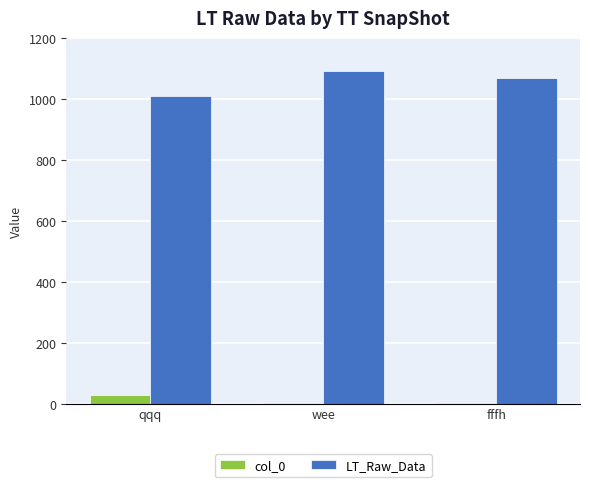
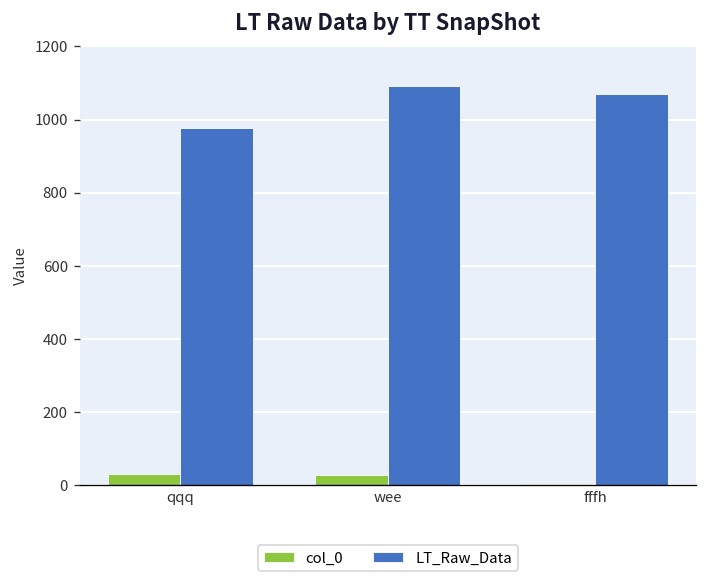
LT_Raw_Data, qqq: 1010 -> 980
col_0, wee: 0 -> 30
